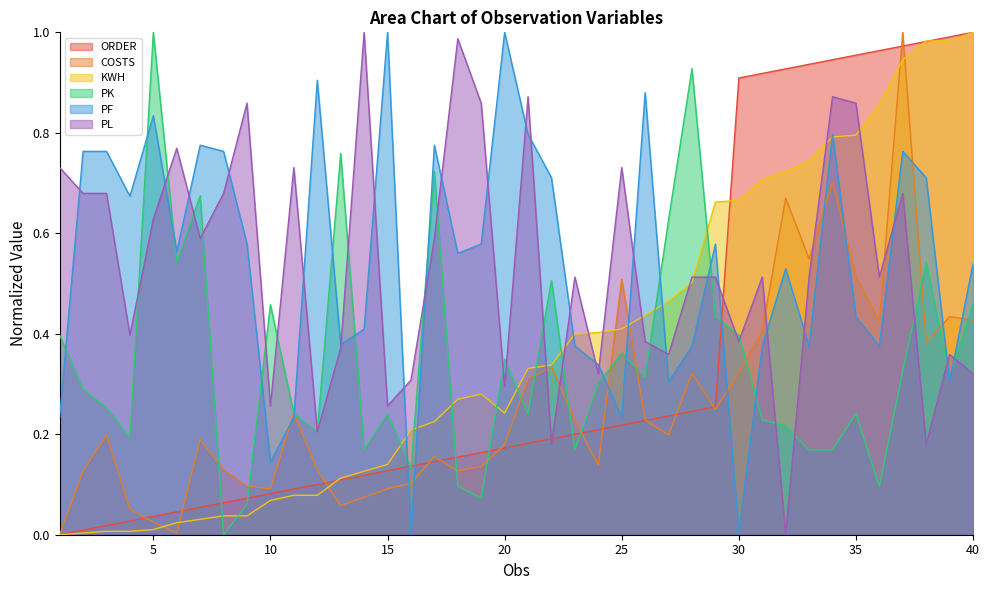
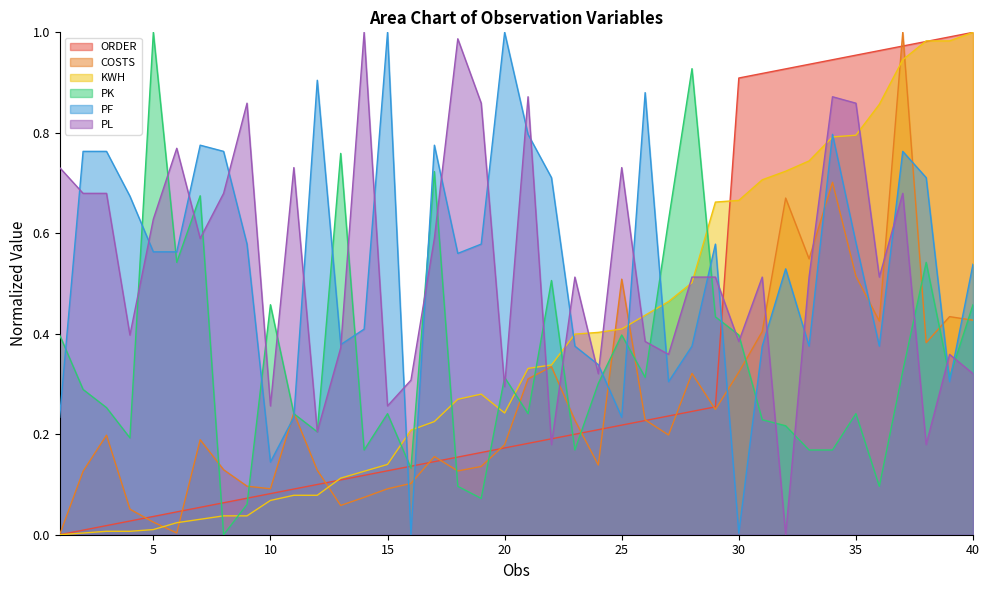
PF, 5: 0.83 -> 0.56
PK, 20: 0.35 -> 0.31
PK, 25: 0.36 -> 0.40
PF, 35: 0.43 -> 0.58
